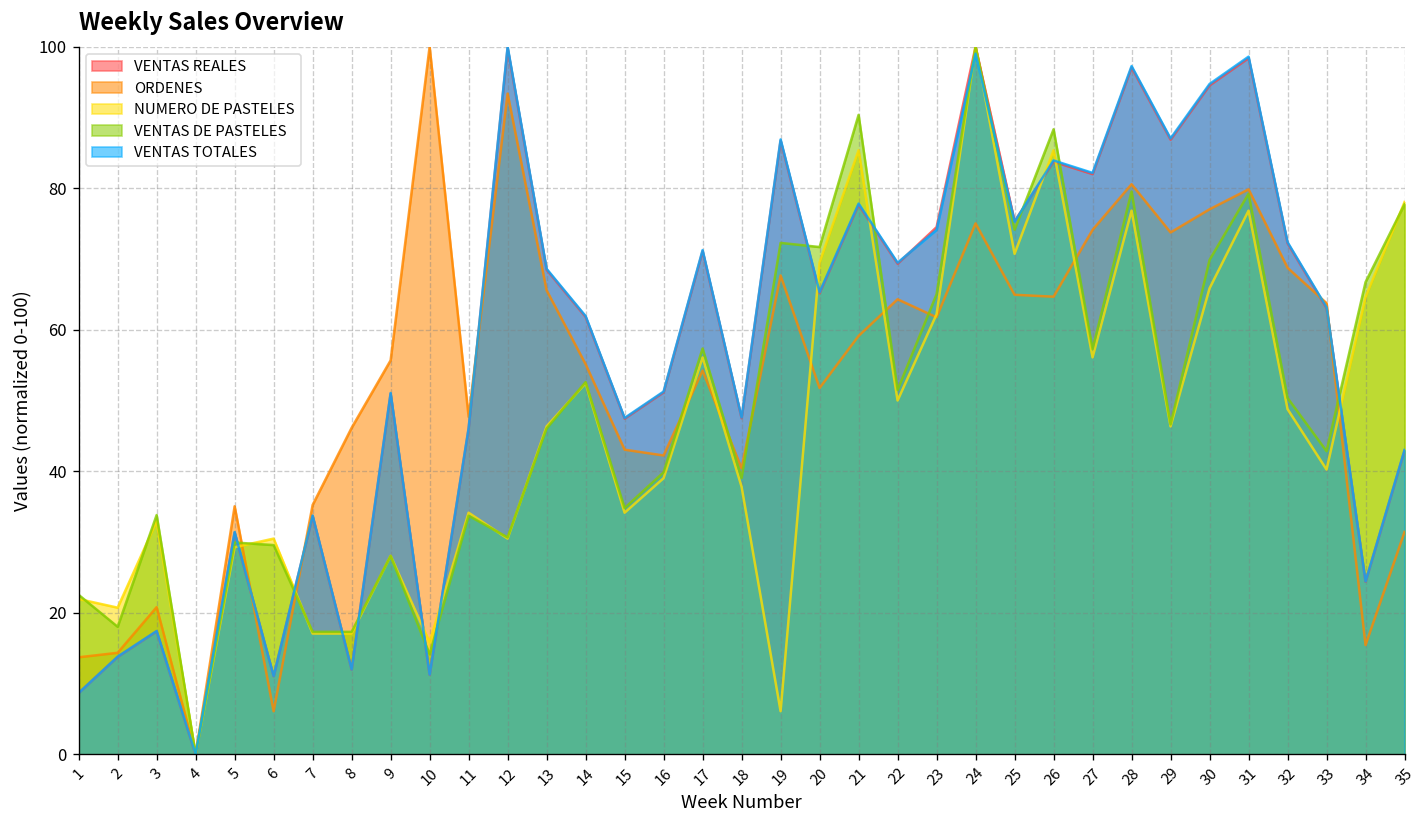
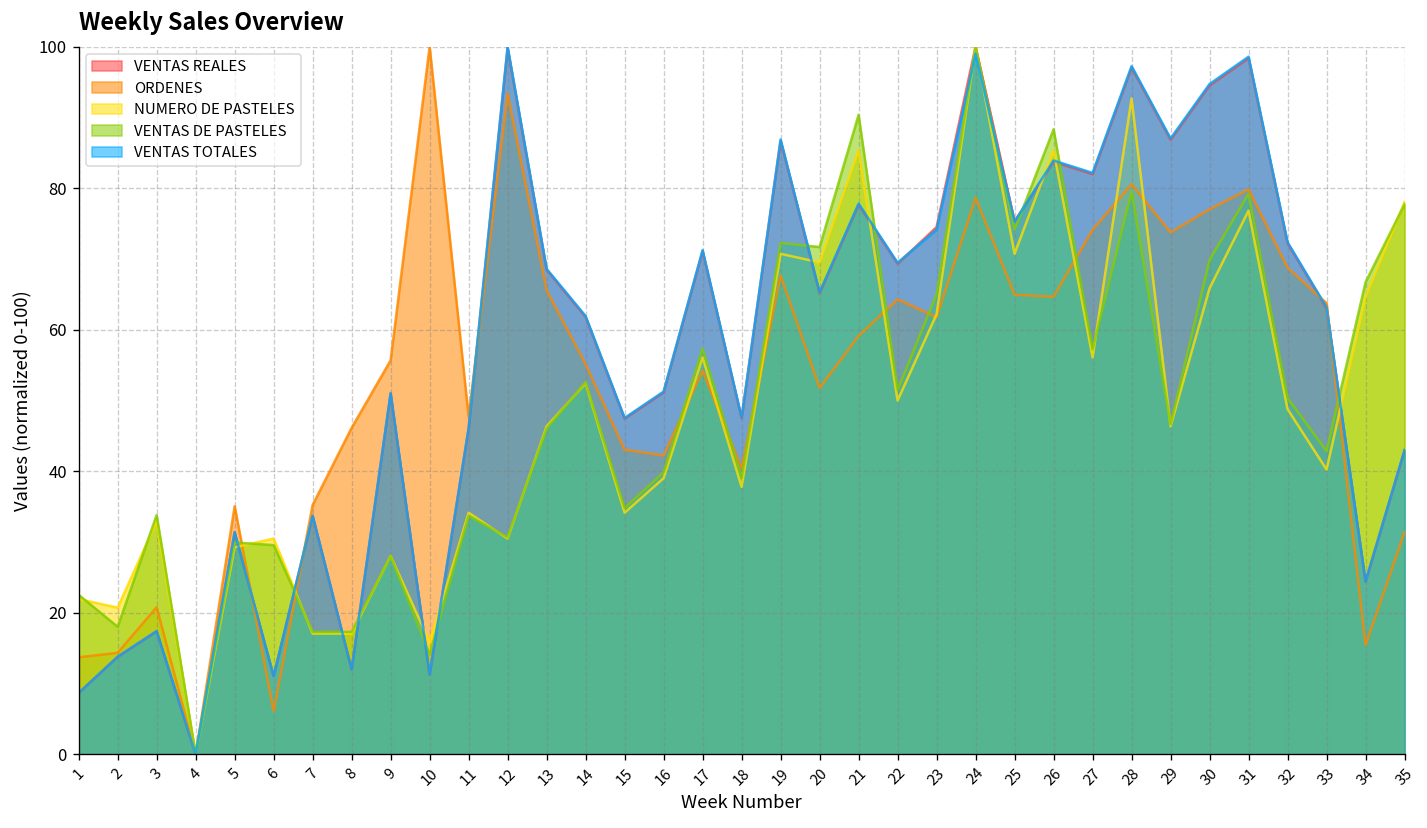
NUMERO DE PASTELES, 19: 6 -> 71
ORDENES, 24: 75 -> 79
NUMERO DE PASTELES, 28: 77 -> 93
